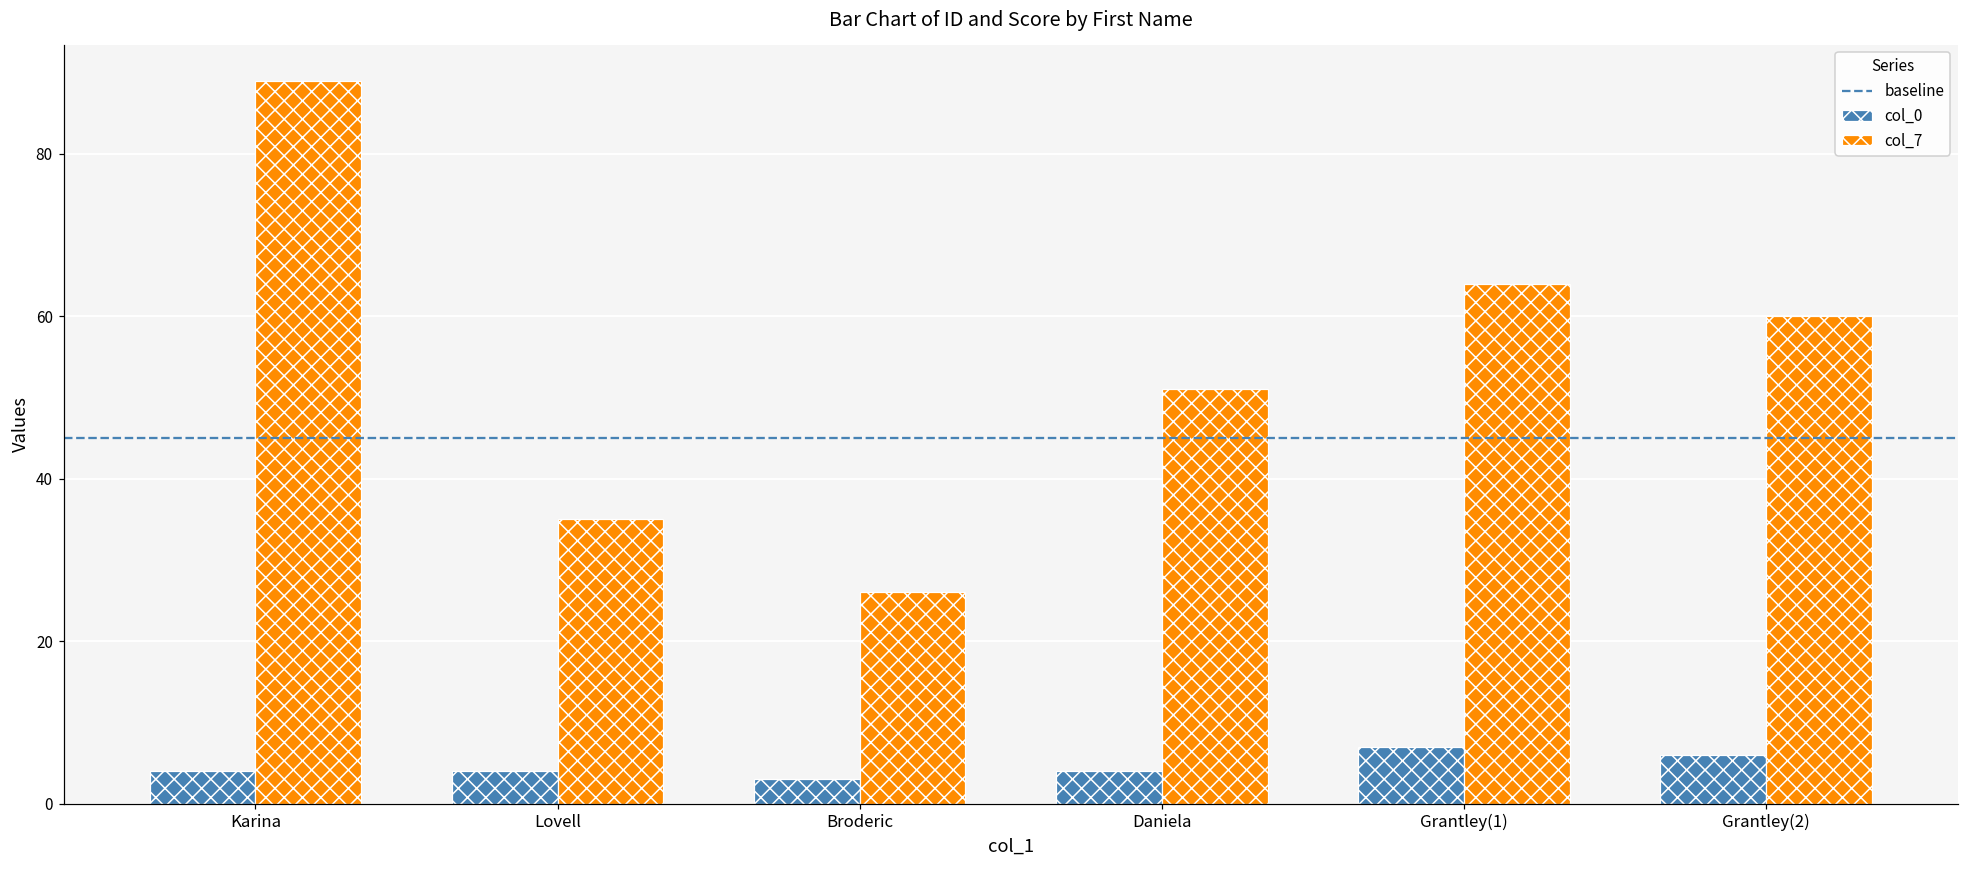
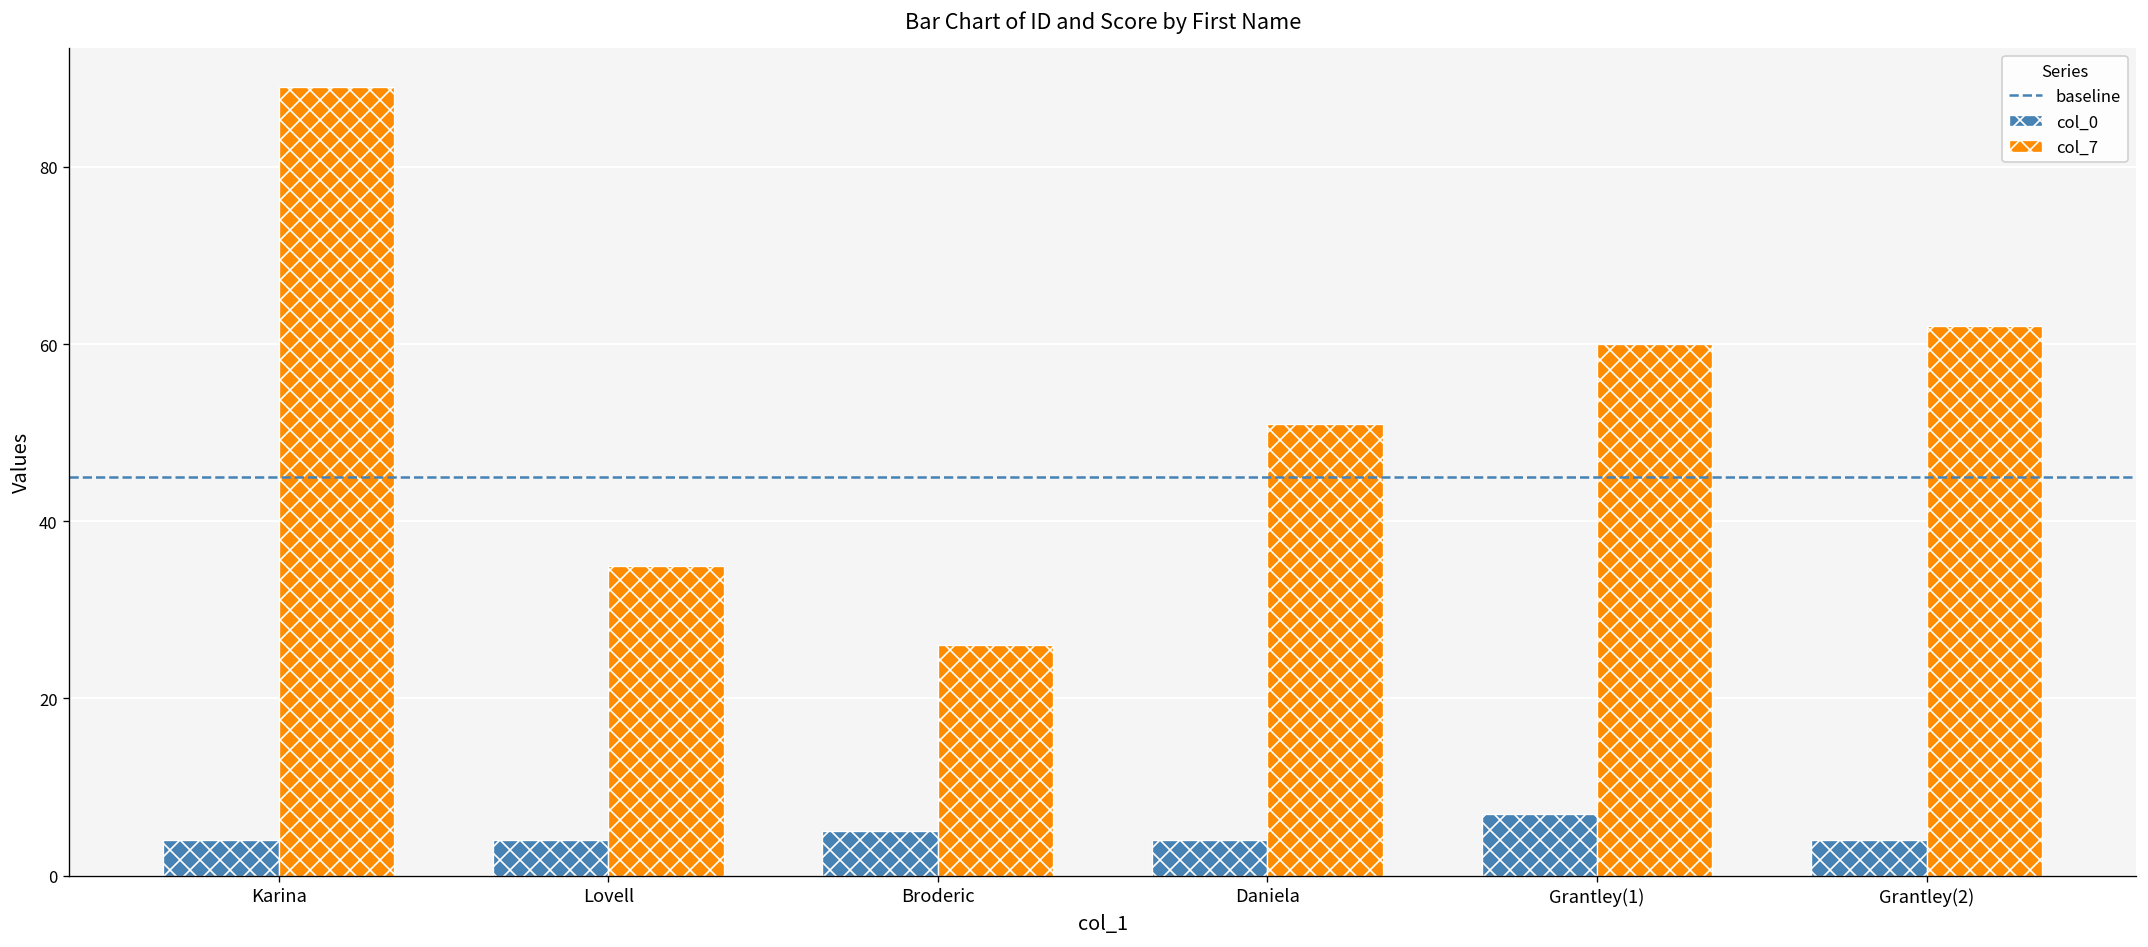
col_0, Broderic: 3 -> 5
col_7, Grantley(1): 64 -> 60
col_0, Grantley(2): 6 -> 4
col_7, Grantley(2): 60 -> 62
